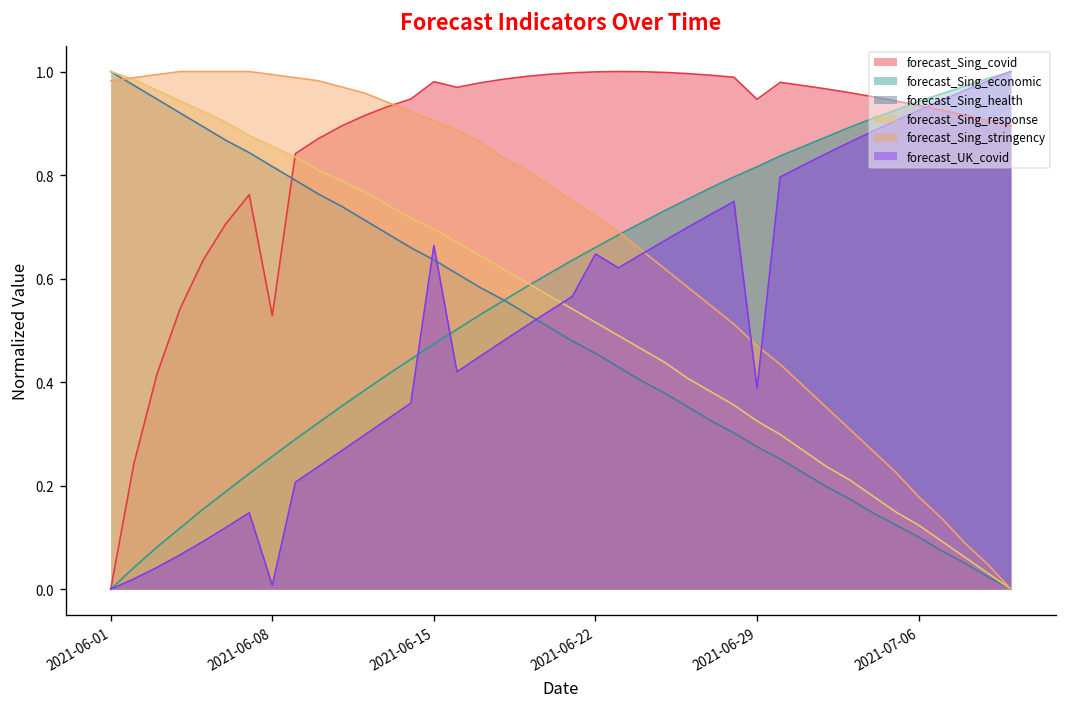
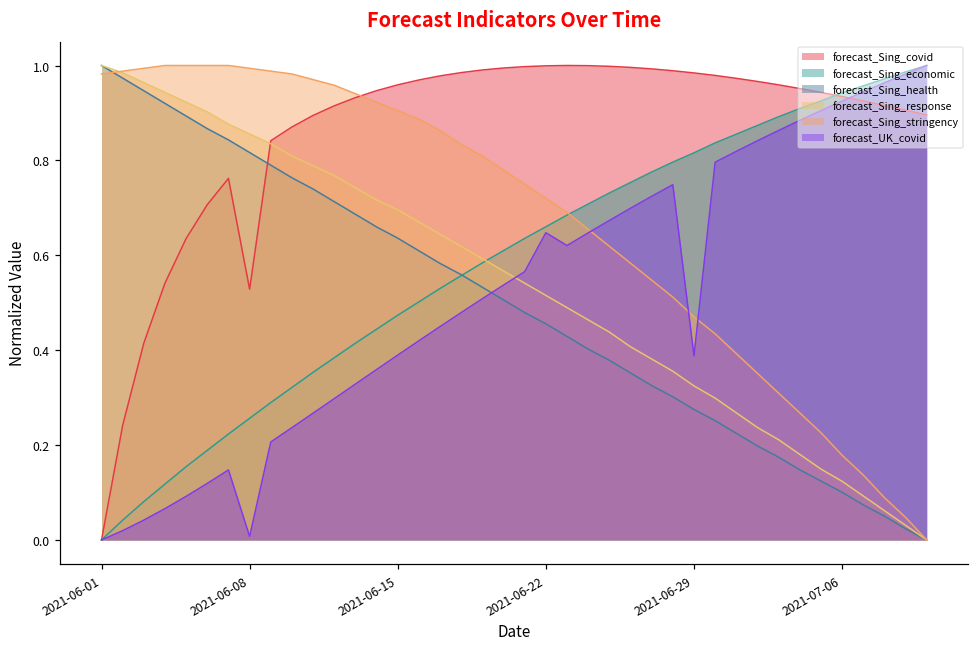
forecast_Sing_covid, 2021-06-15: 0.98 -> 0.96
forecast_UK_covid, 2021-06-15: 0.66 -> 0.39
forecast_Sing_covid, 2021-06-29: 0.95 -> 0.98
